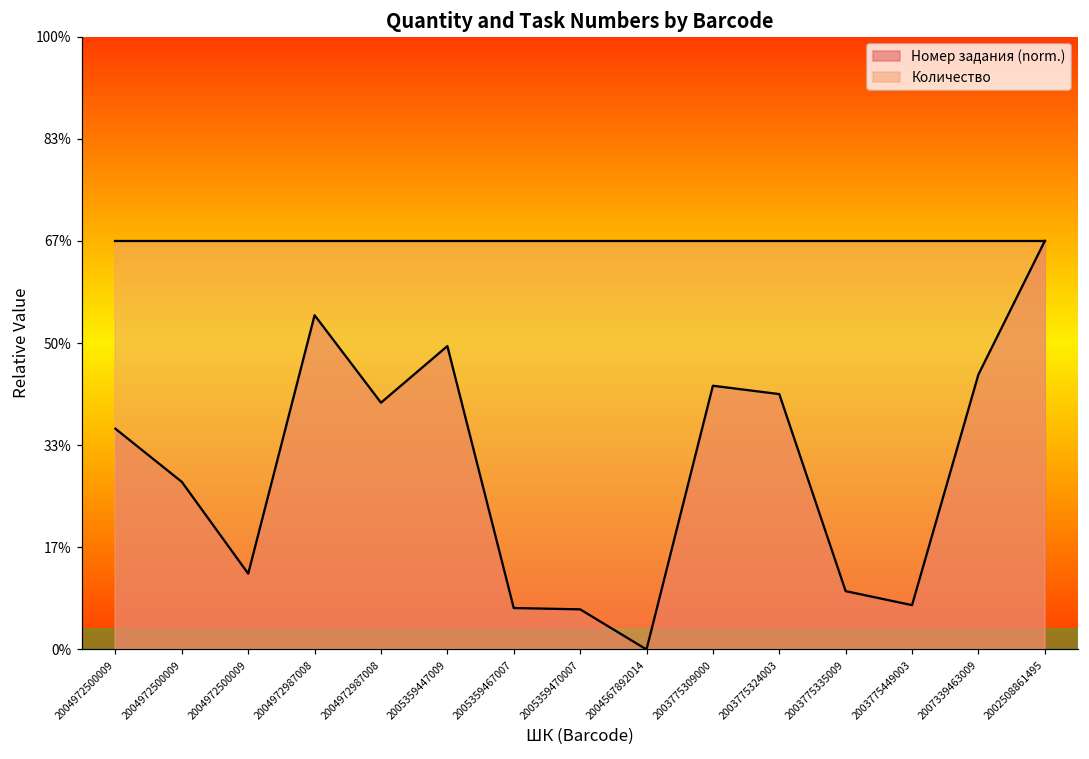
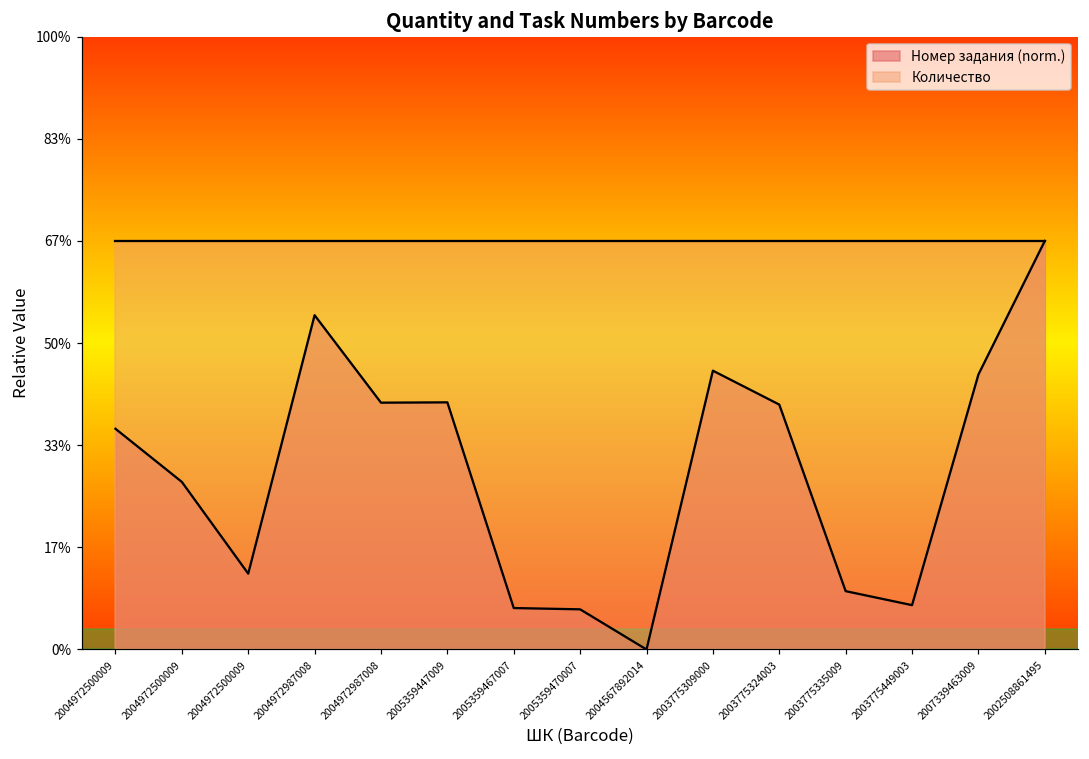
Номер задания (norm.), 2005359447009: 50% -> 40%
Номер задания (norm.), 2003775309000: 43% -> 45%
Номер задания (norm.), 2003775324003: 42% -> 40%
